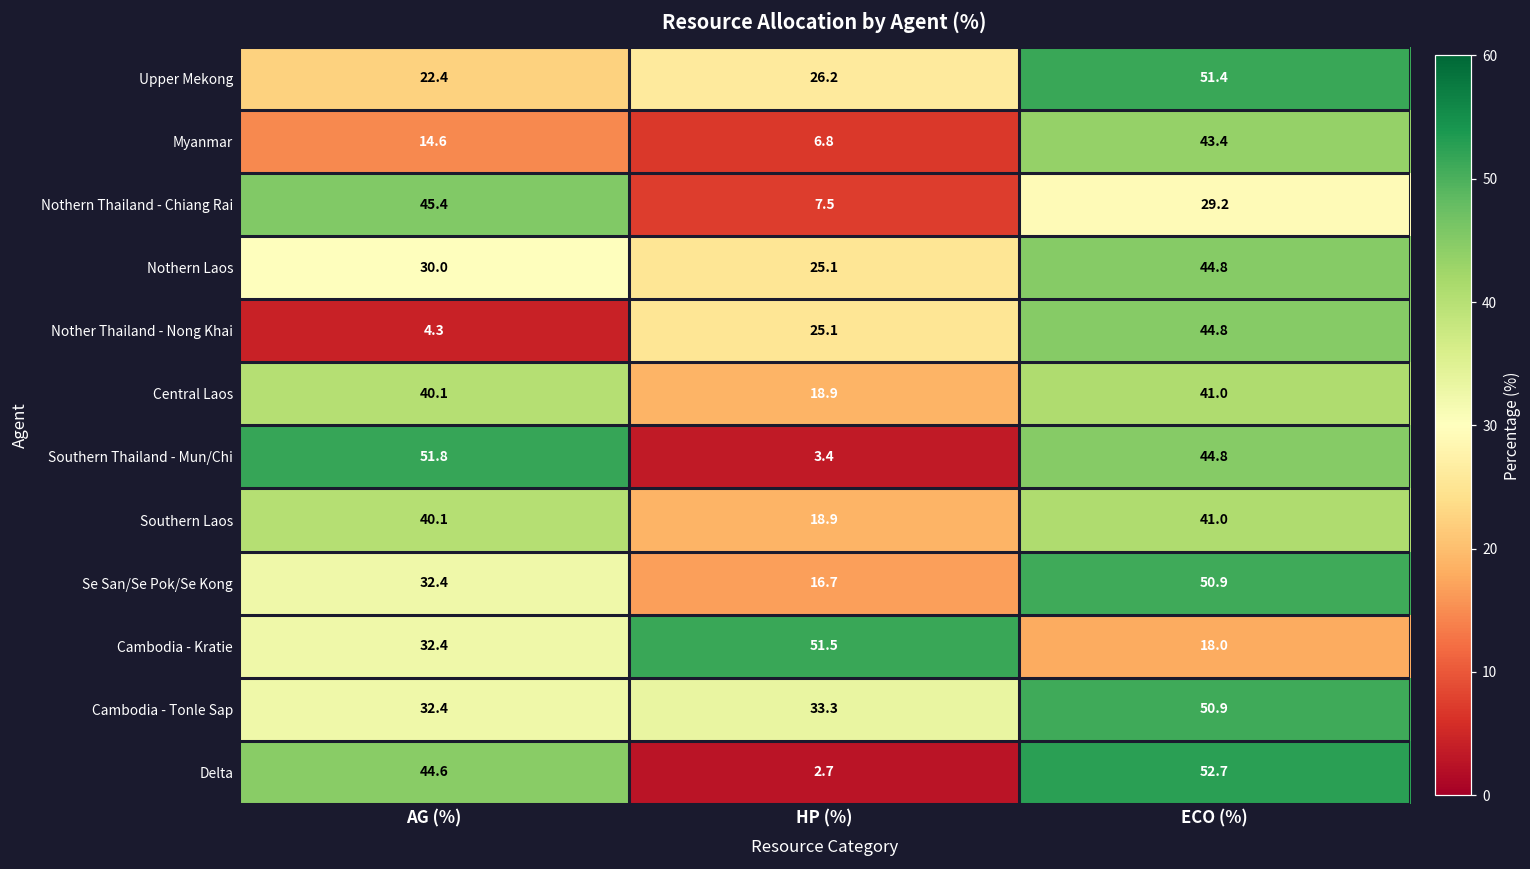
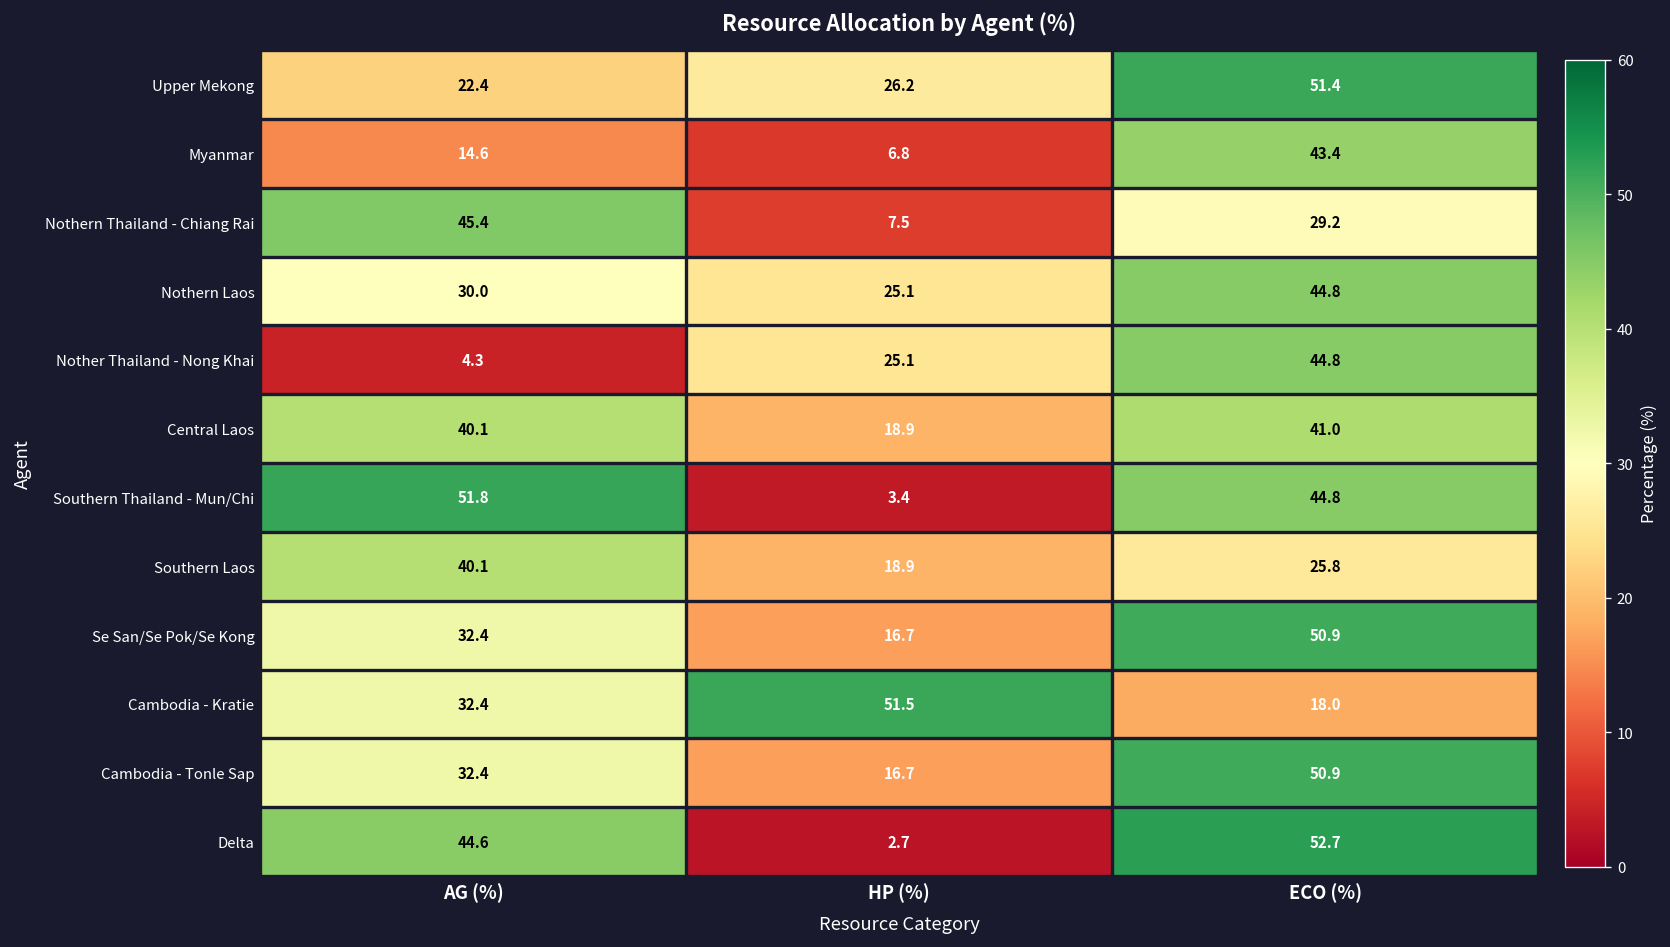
Southern Laos, ECO (%): 41.0 -> 25.8
Cambodia - Tonle Sap, HP (%): 33.3 -> 16.7
